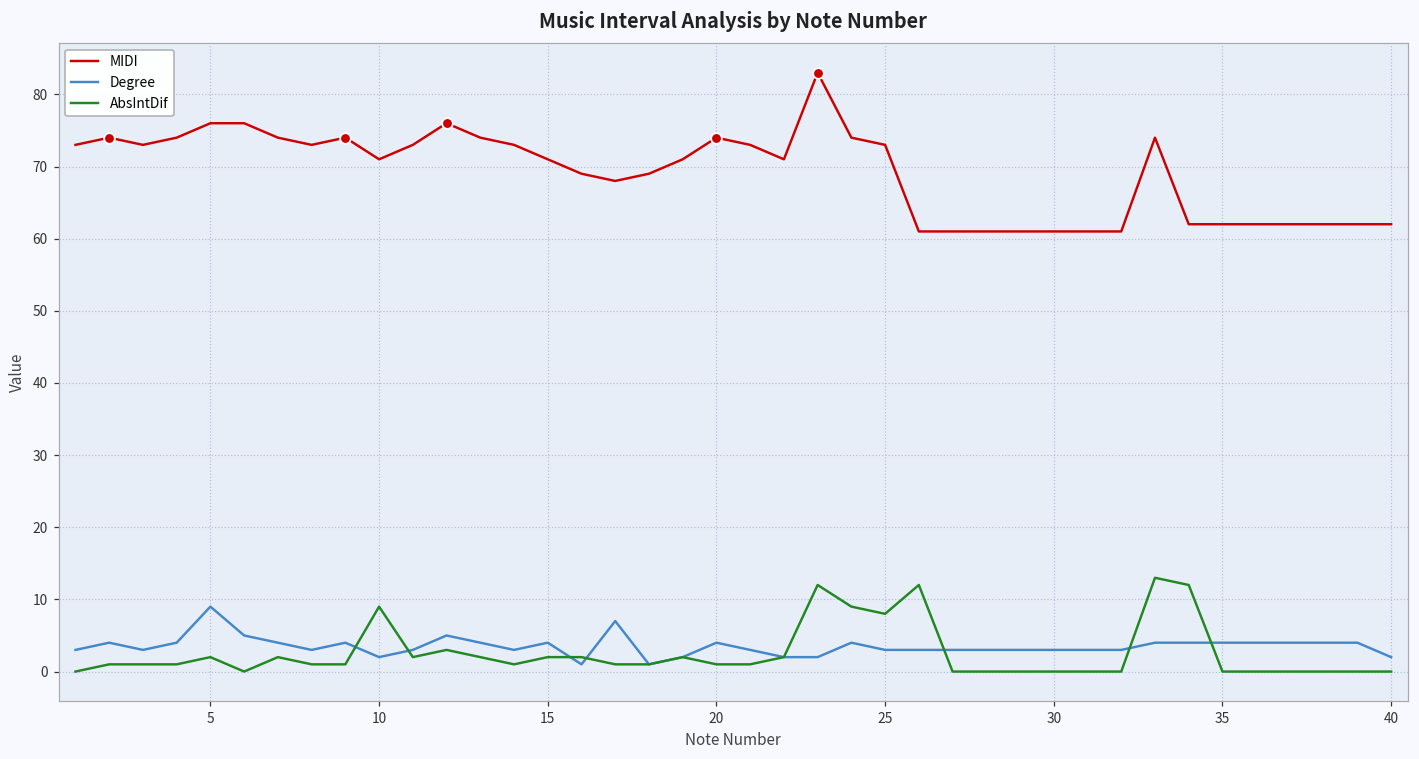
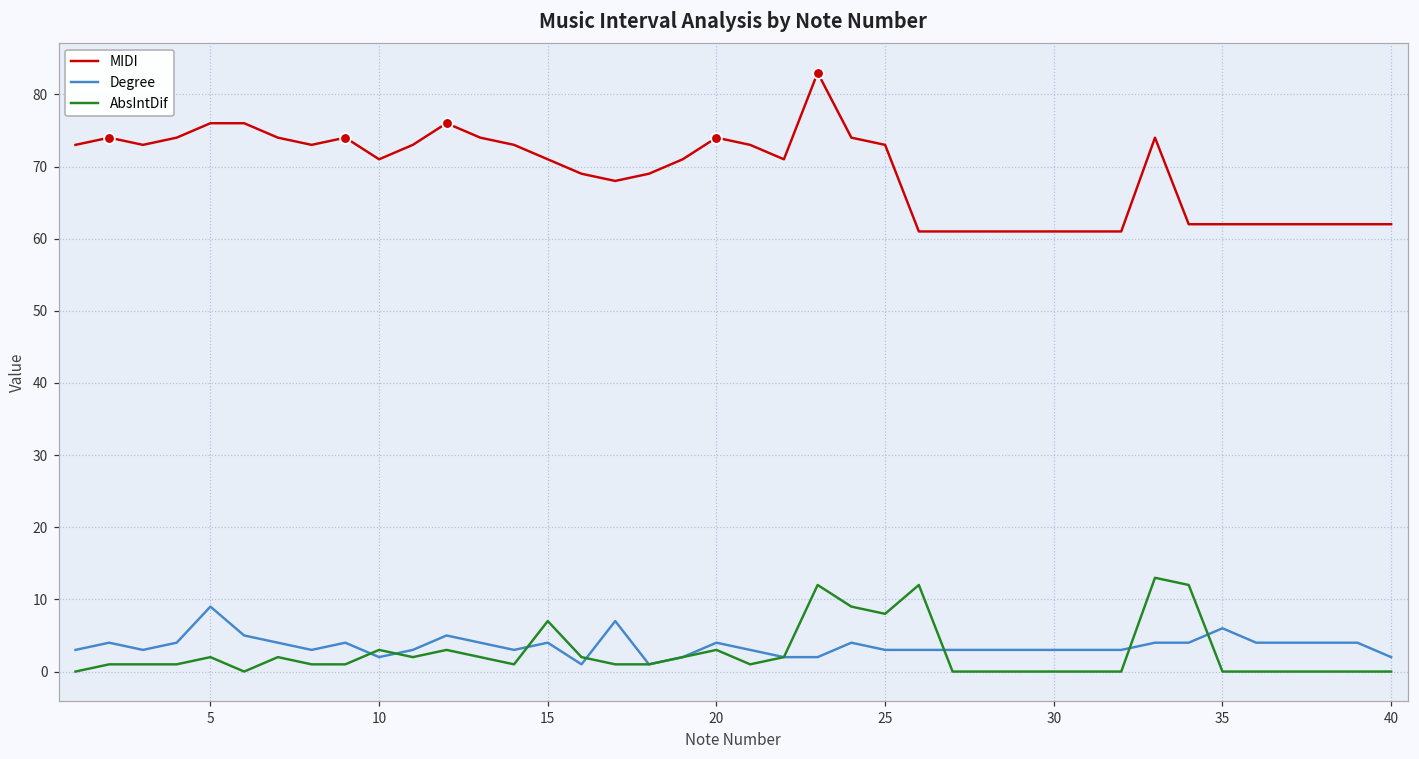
AbsIntDif, 10: 9 -> 3
AbsIntDif, 15: 2 -> 7
AbsIntDif, 20: 1 -> 3
Degree, 35: 4 -> 6
